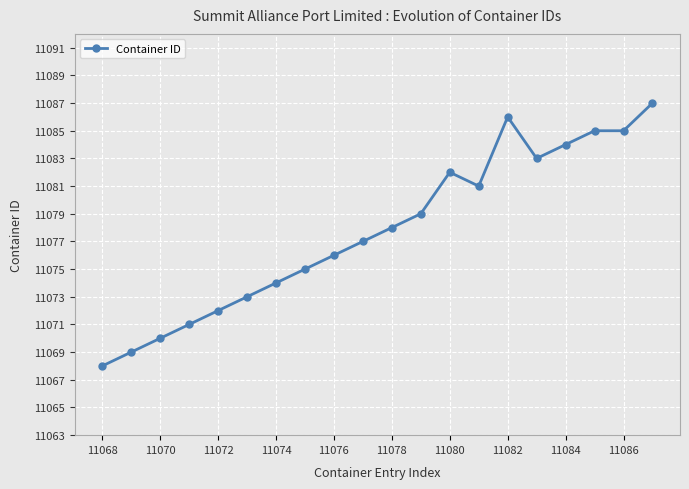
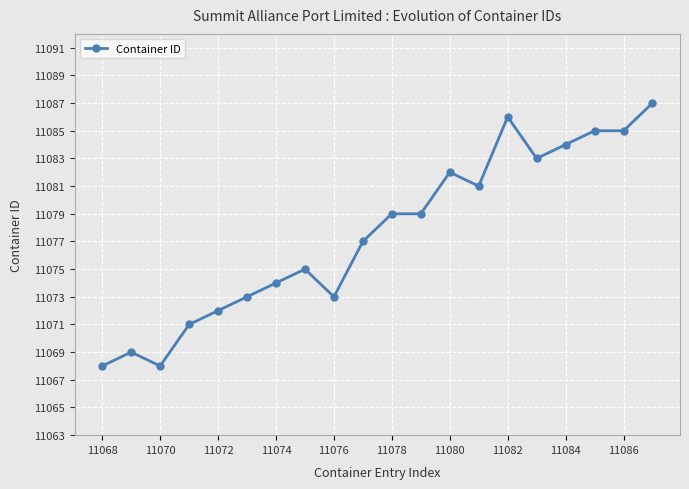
11070: 11070 -> 11068
11076: 11076 -> 11073
11078: 11078 -> 11079
